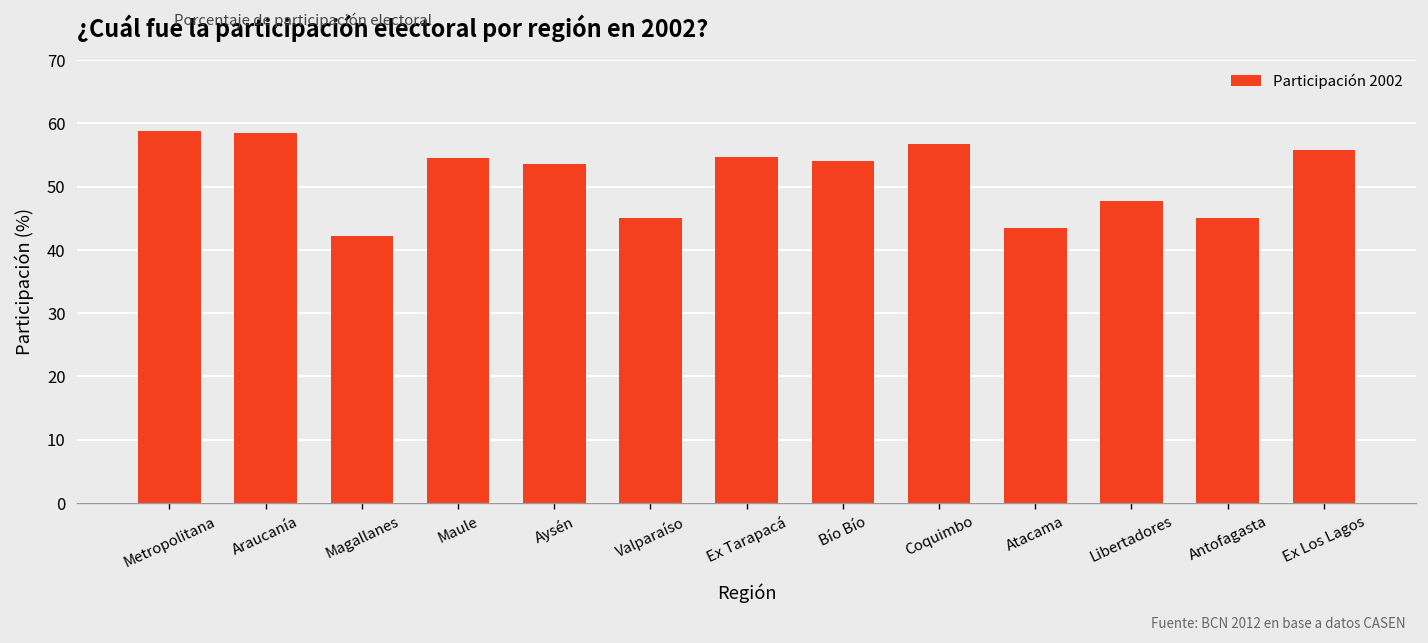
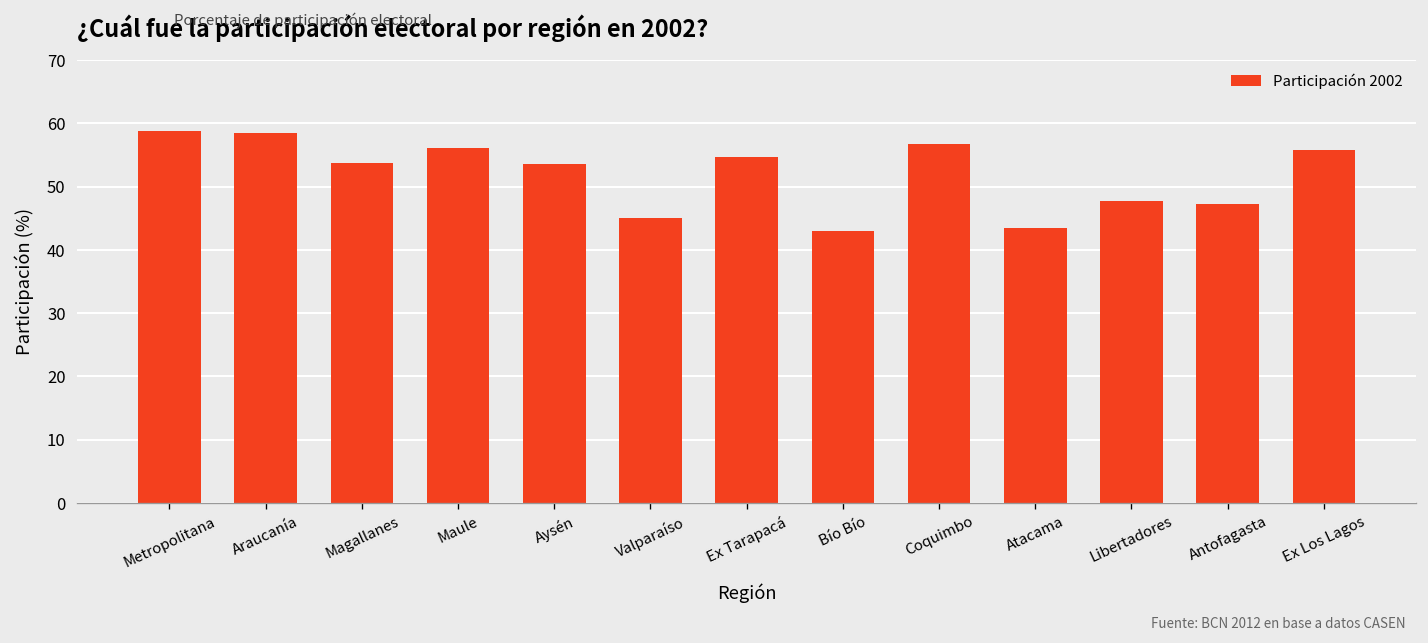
Magallanes: 42 -> 54
Maule: 55 -> 56
Bío Bío: 54 -> 43
Antofagasta: 45 -> 47
